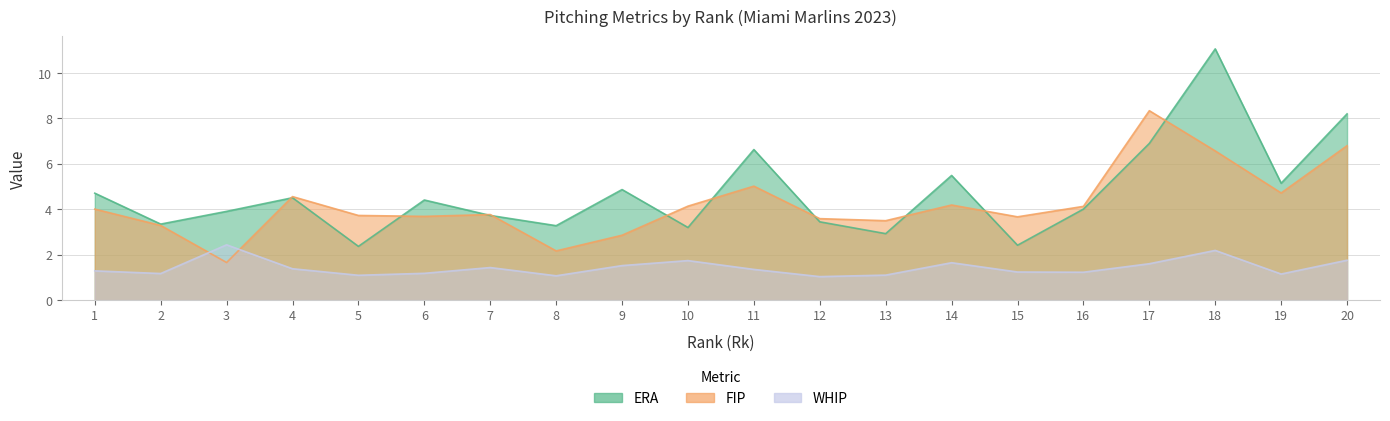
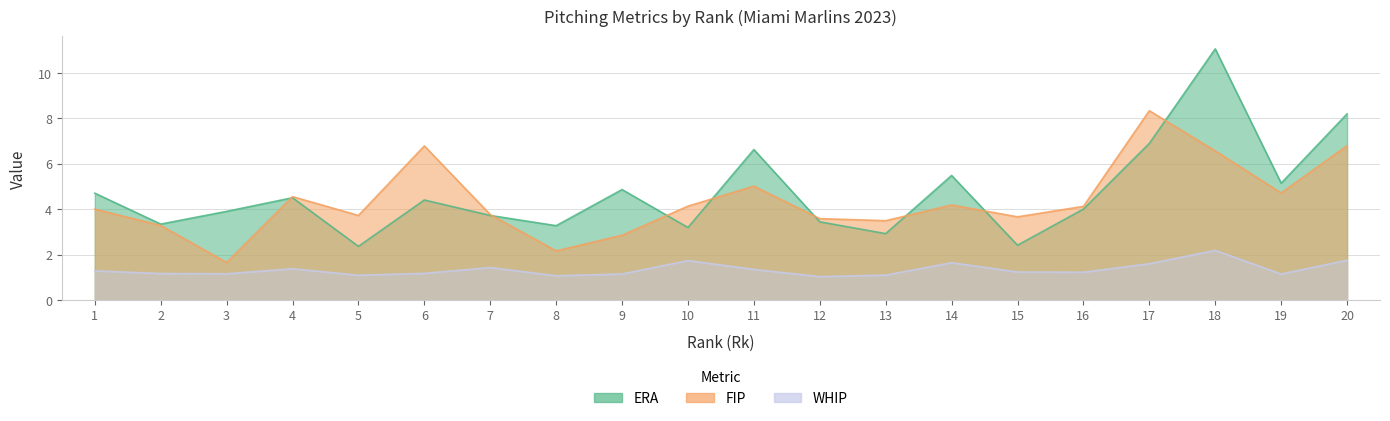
WHIP, 3: 2.4 -> 1.2
FIP, 6: 3.7 -> 6.8
WHIP, 9: 1.5 -> 1.1
